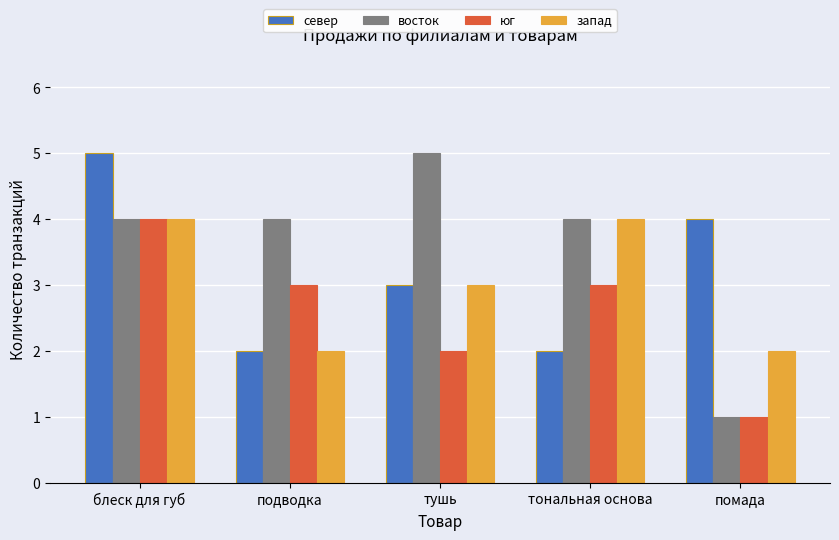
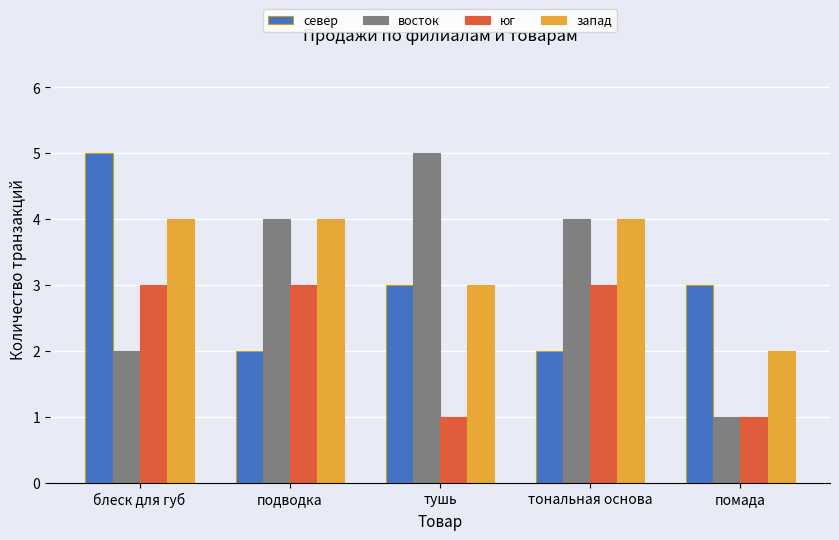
восток, блеск для губ: 4 -> 2
юг, блеск для губ: 4 -> 3
запад, подводка: 2 -> 4
юг, тушь: 2 -> 1
север, помада: 4 -> 3
